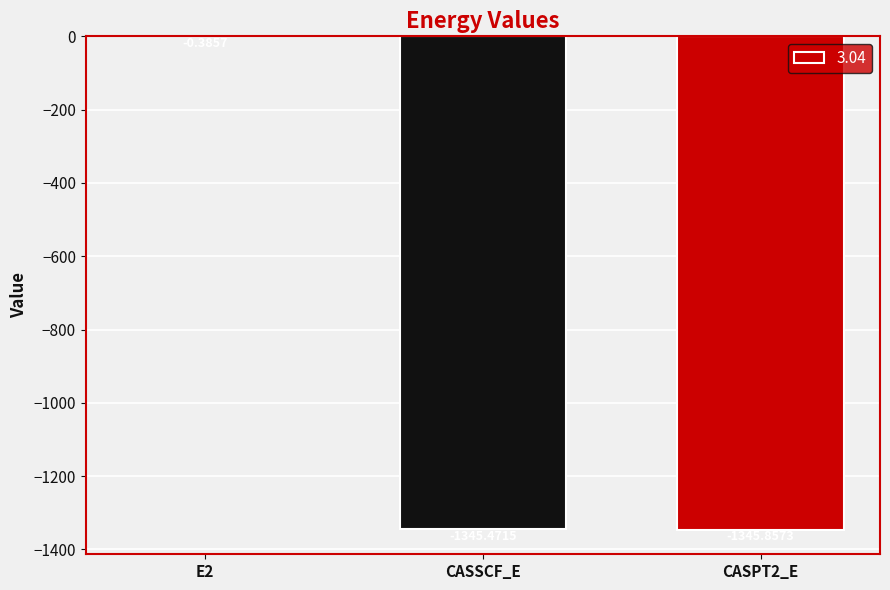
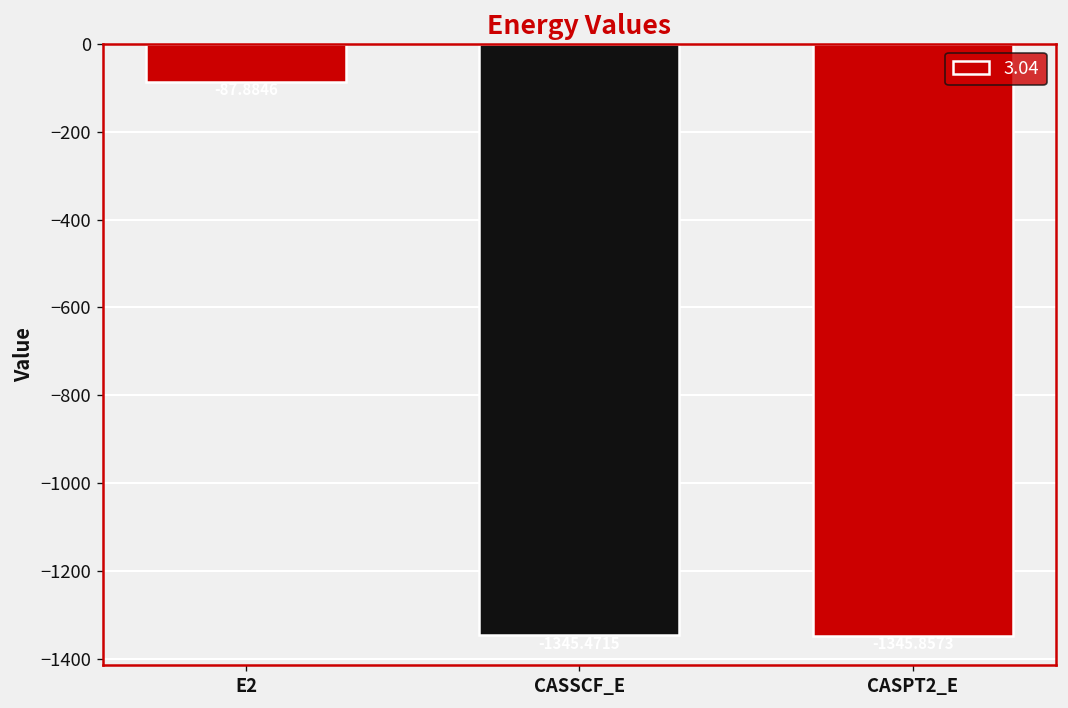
E2: 0 -> -90
